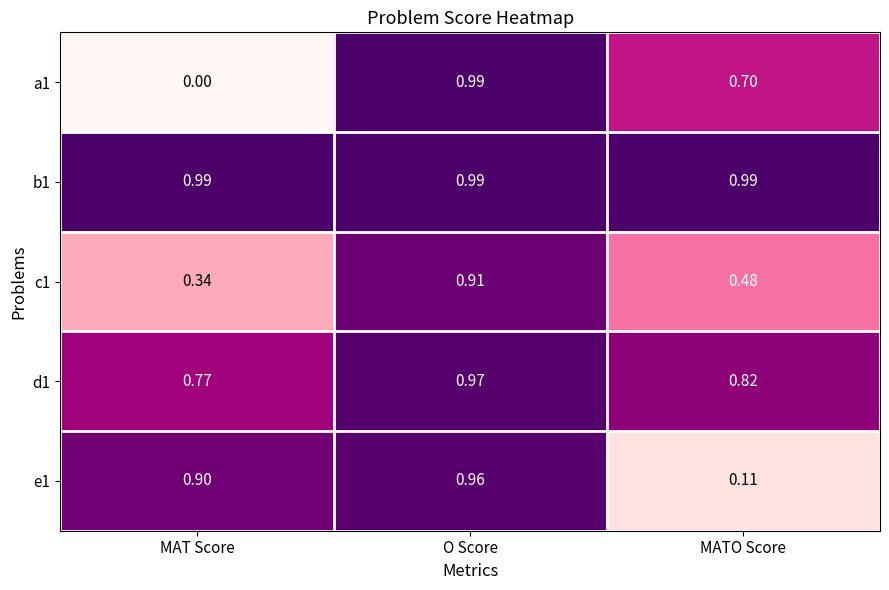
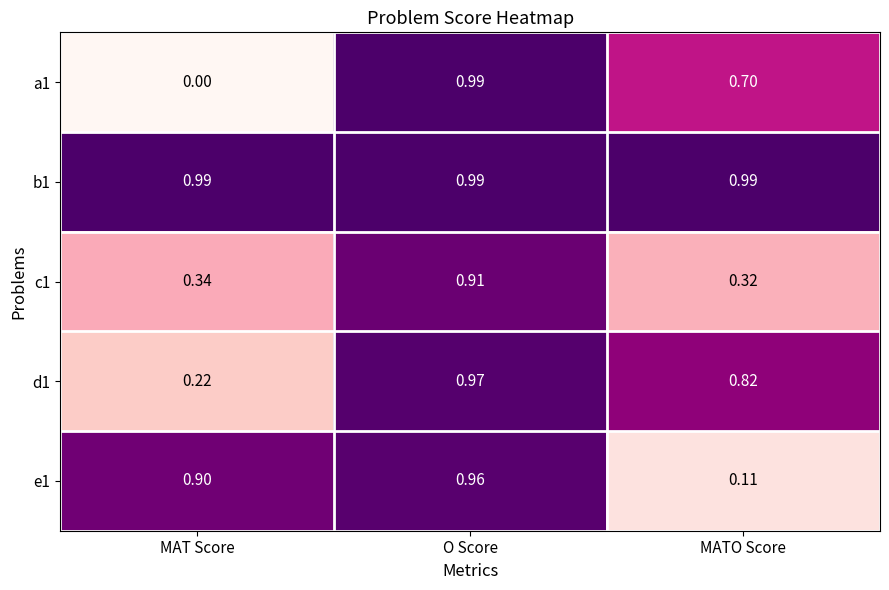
c1, MATO Score: 0.48 -> 0.32
d1, MAT Score: 0.77 -> 0.22
